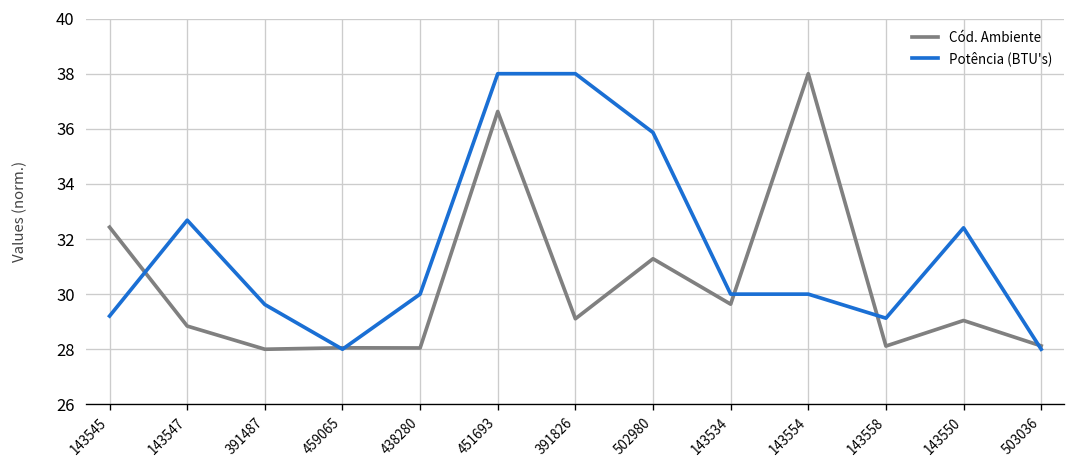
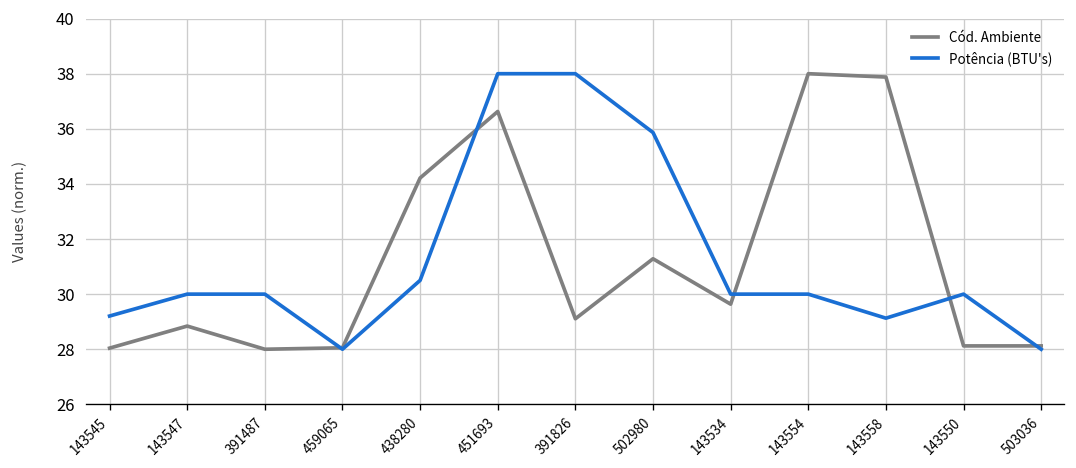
Cód. Ambiente, 143545: 32.4 -> 28.0
Potência (BTU's), 143547: 32.7 -> 30.0
Potência (BTU's), 391487: 29.6 -> 30.0
Cód. Ambiente, 438280: 28.0 -> 34.2
Potência (BTU's), 438280: 30.0 -> 30.5
Cód. Ambiente, 143558: 28.1 -> 37.9
Cód. Ambiente, 143550: 29.0 -> 28.1
Potência (BTU's), 143550: 32.4 -> 30.0
